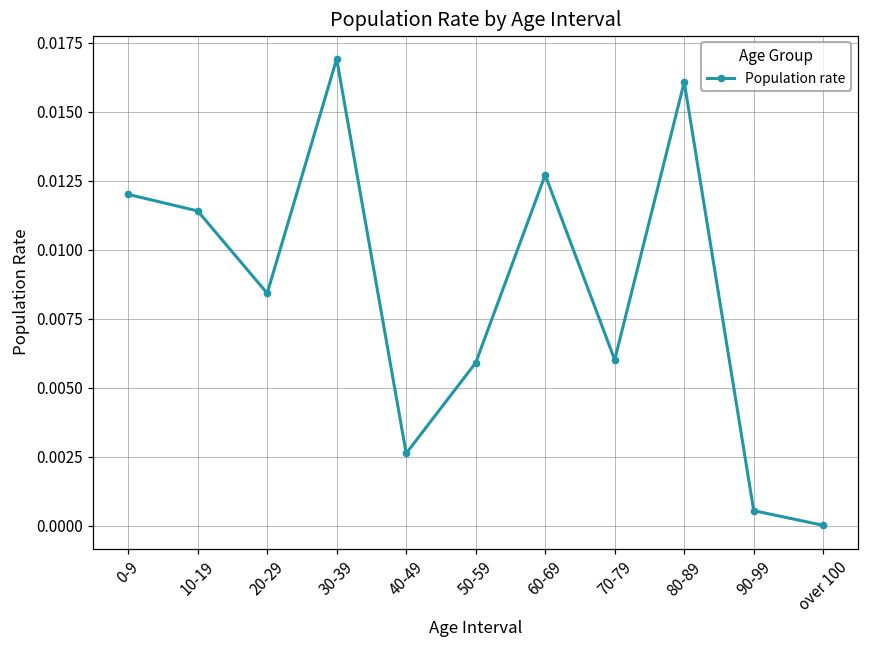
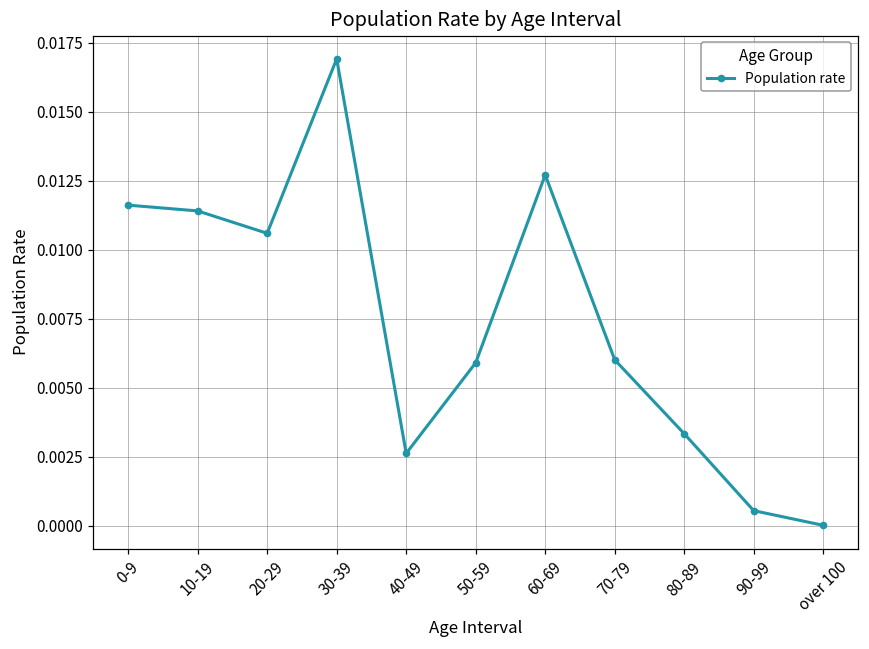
0-9: 0.0120 -> 0.0116
20-29: 0.0084 -> 0.0106
80-89: 0.0161 -> 0.0033
